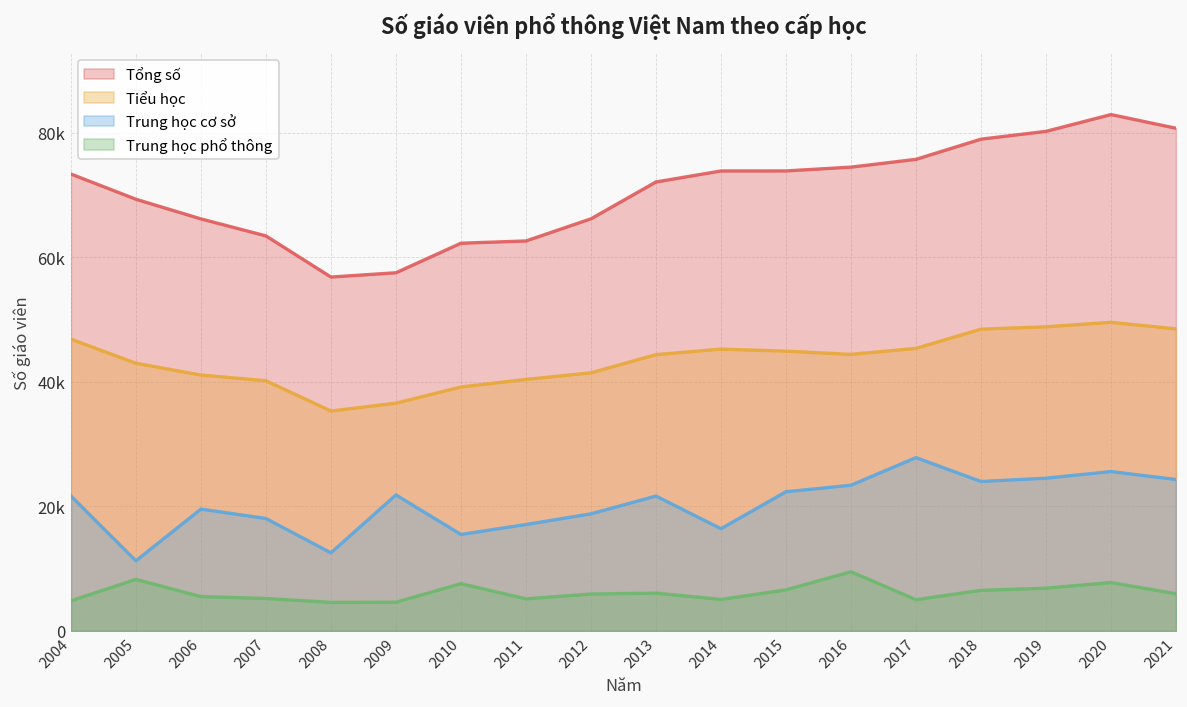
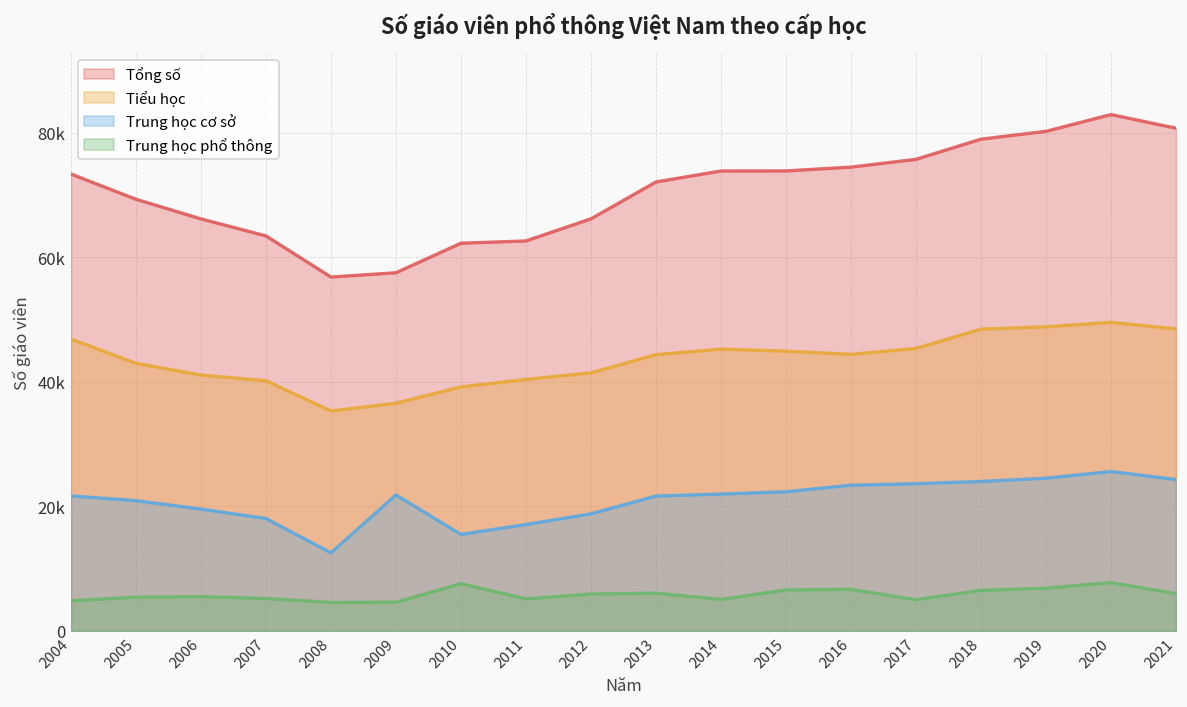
Trung học cơ sở, 2005: 11000 -> 21000
Trung học phổ thông, 2005: 8000 -> 5000
Trung học cơ sở, 2014: 16000 -> 22000
Trung học phổ thông, 2016: 10000 -> 7000
Trung học cơ sở, 2017: 28000 -> 24000
